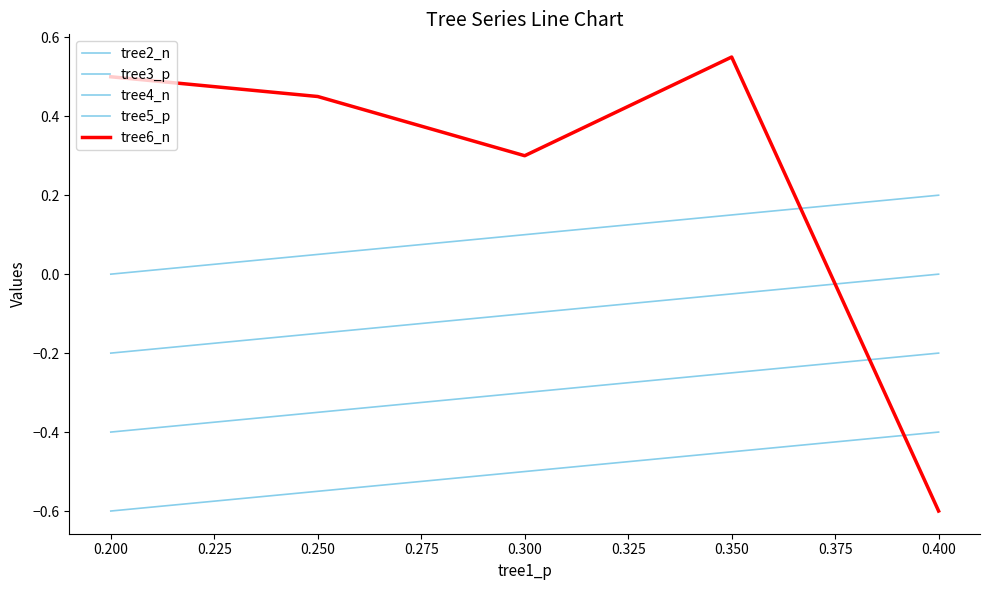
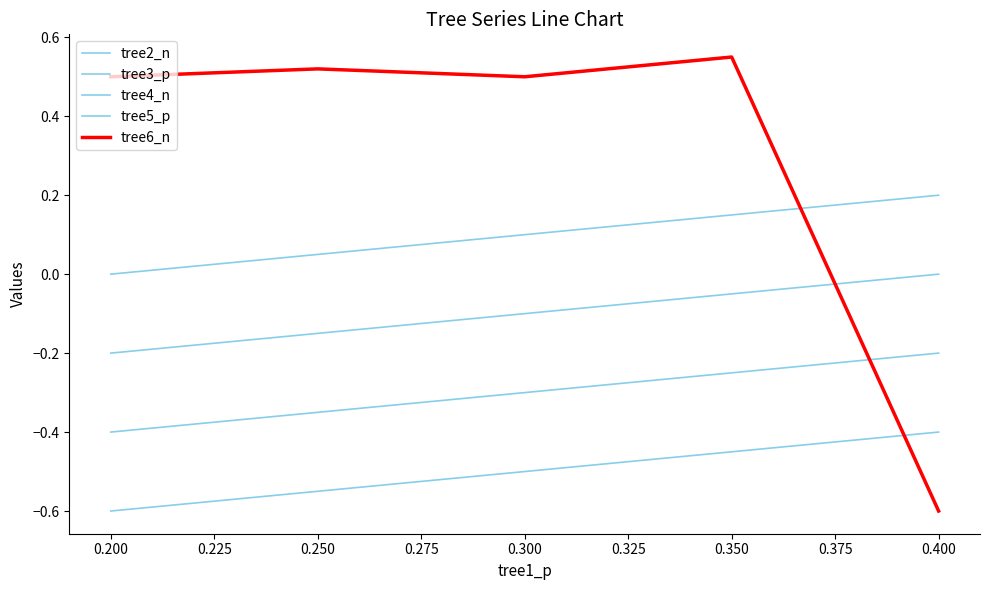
tree6_n, 0.250: 0.45 -> 0.52
tree6_n, 0.300: 0.3 -> 0.5
